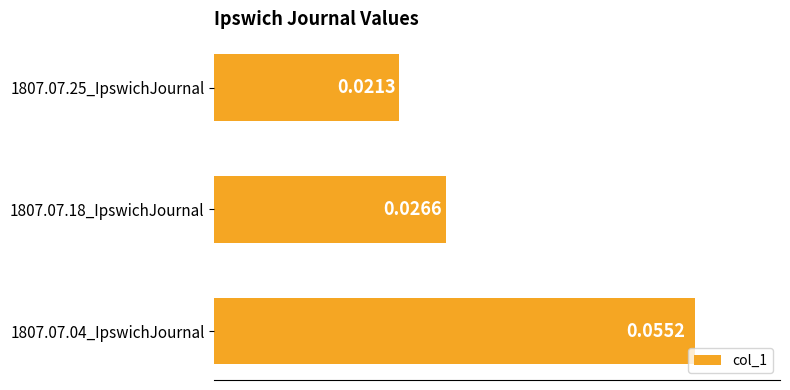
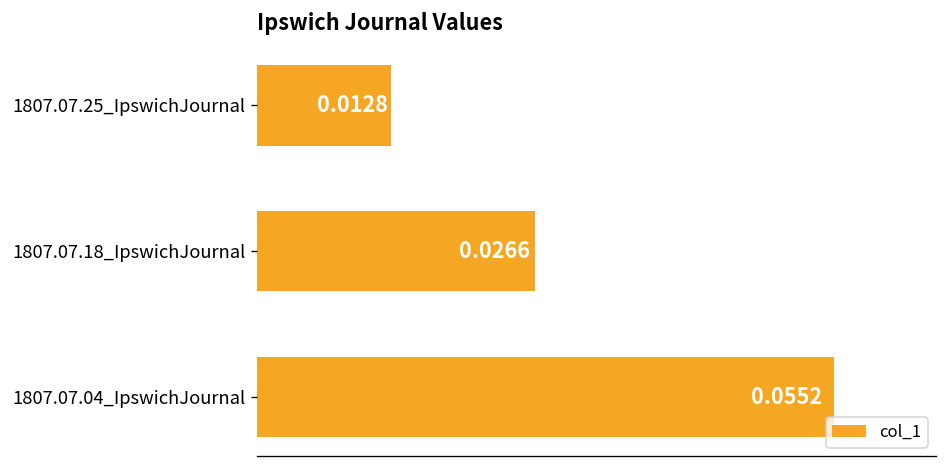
1807.07.25_IpswichJournal: 0.0213 -> 0.0128
